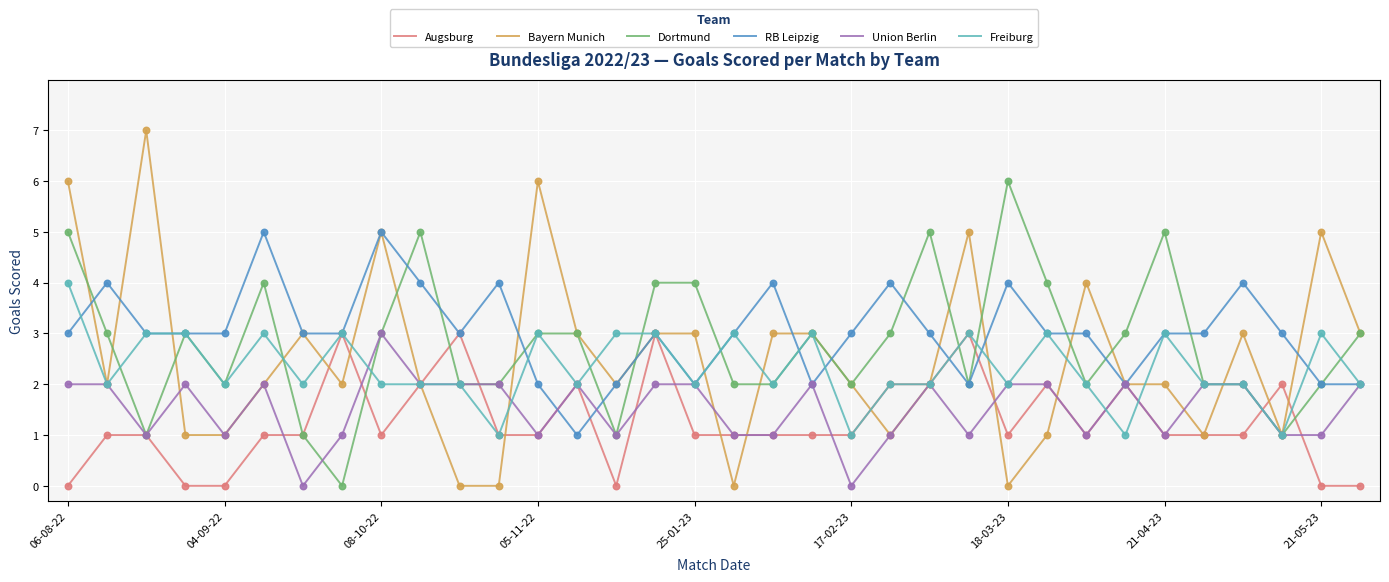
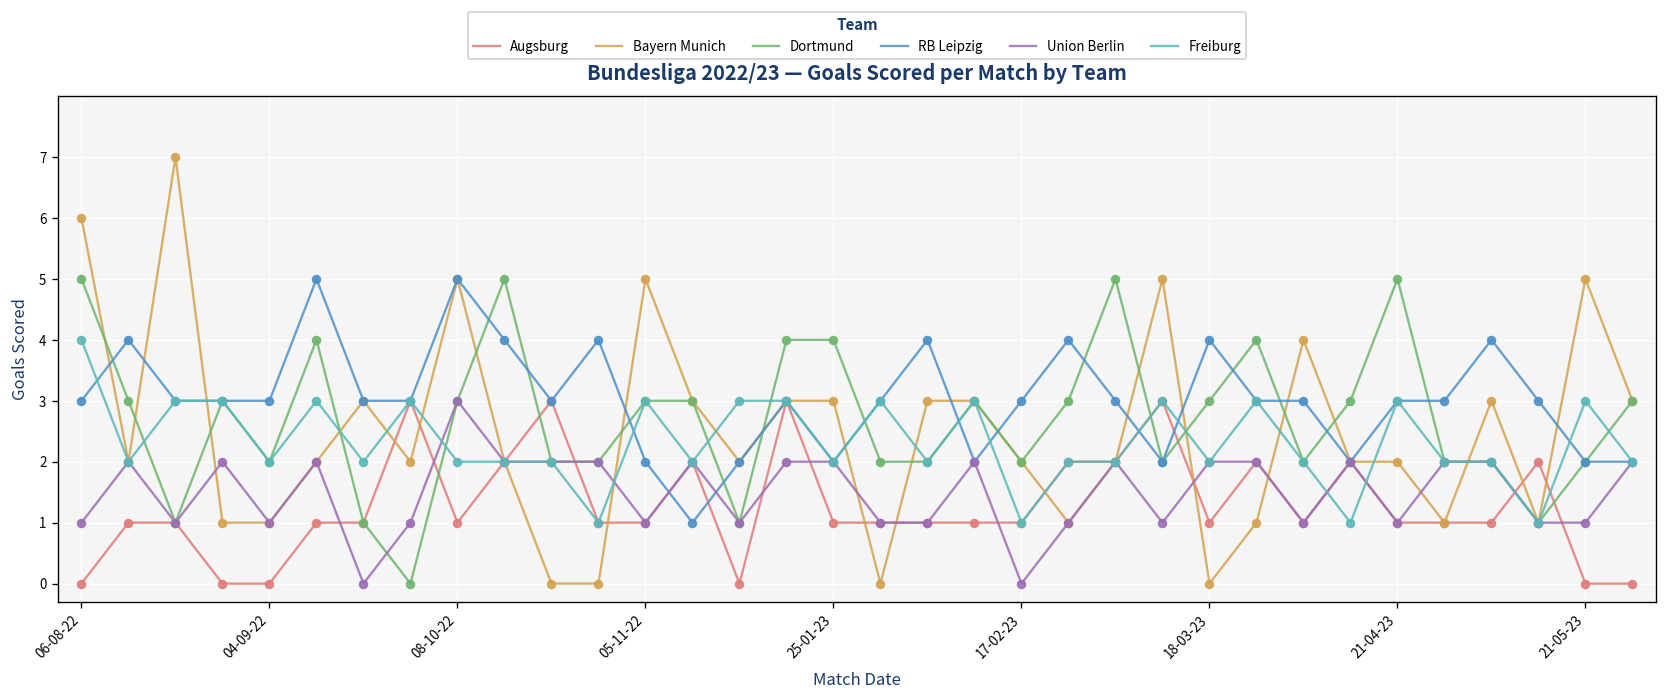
Union Berlin, 06-08-22: 2 -> 1
Bayern Munich, 05-11-22: 6 -> 5
Dortmund, 18-03-23: 6 -> 3
